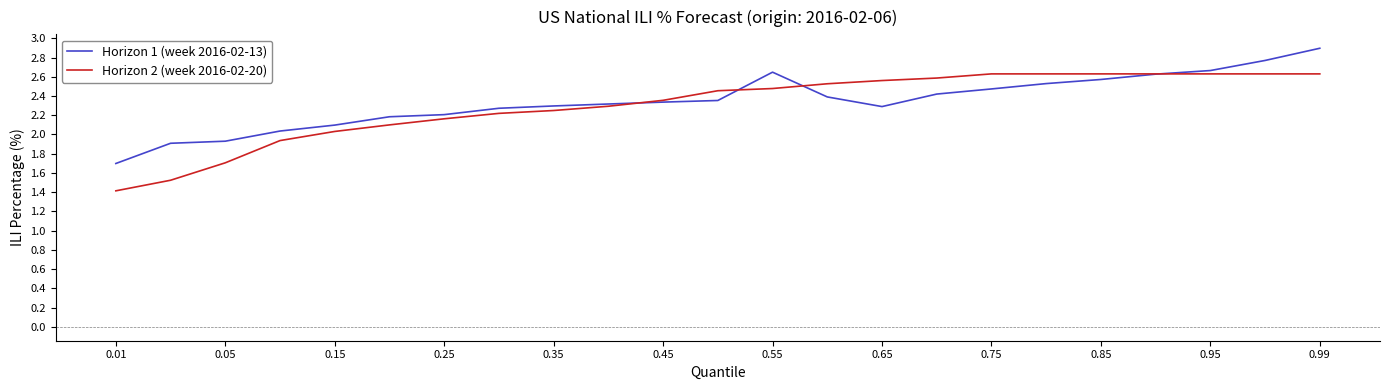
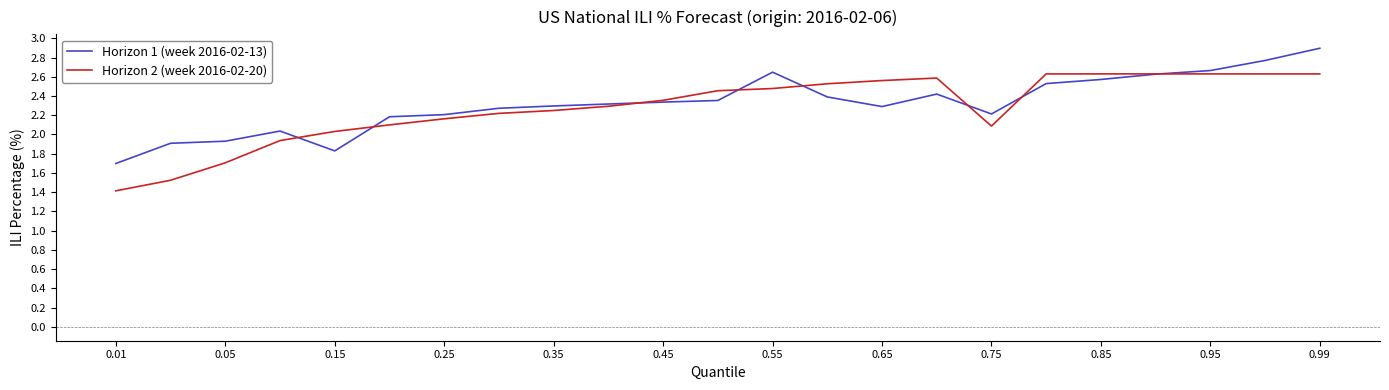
Horizon 1 (week 2016-02-13), 0.15: 2.1 -> 1.8
Horizon 1 (week 2016-02-13), 0.75: 2.5 -> 2.2
Horizon 2 (week 2016-02-20), 0.75: 2.6 -> 2.1
